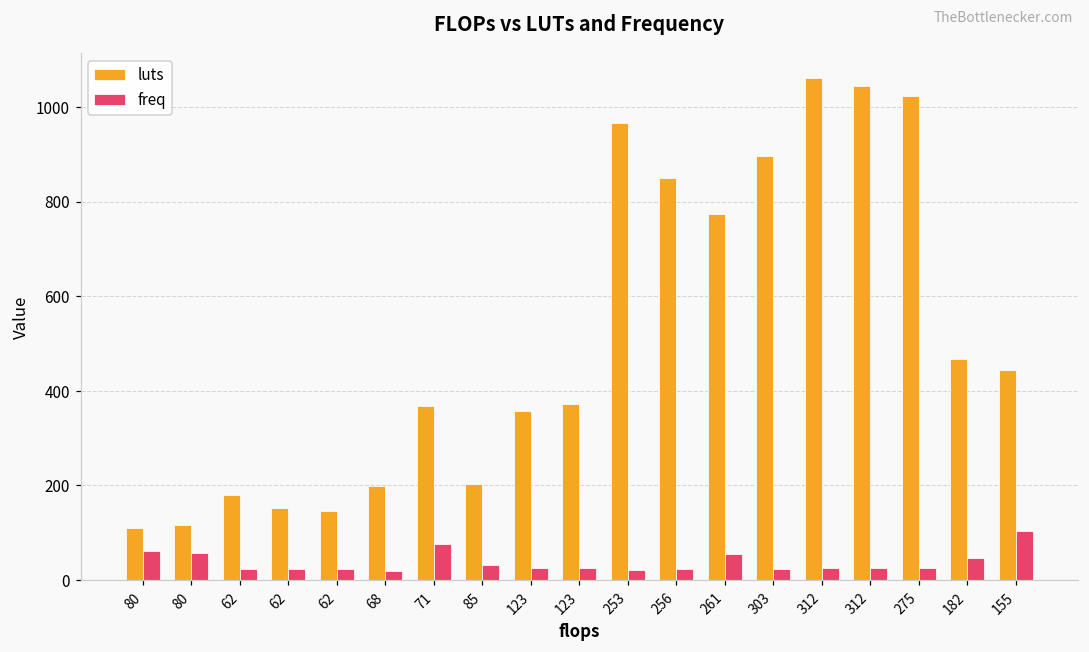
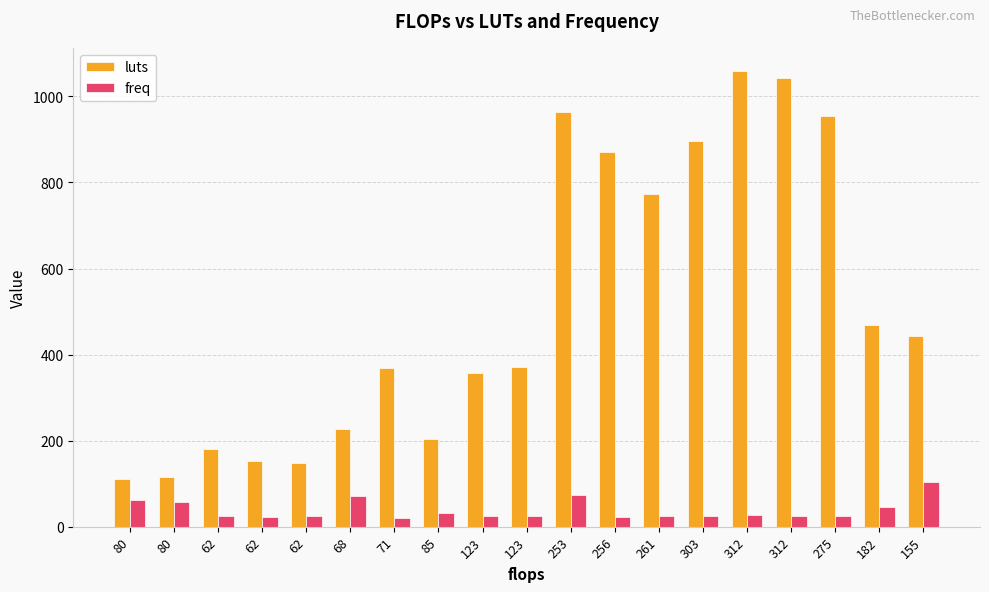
luts, 68: 200 -> 230
freq, 68: 20 -> 70
freq, 71: 80 -> 20
freq, 253: 20 -> 70
luts, 256: 850 -> 870
freq, 261: 50 -> 30
luts, 275: 1020 -> 960
